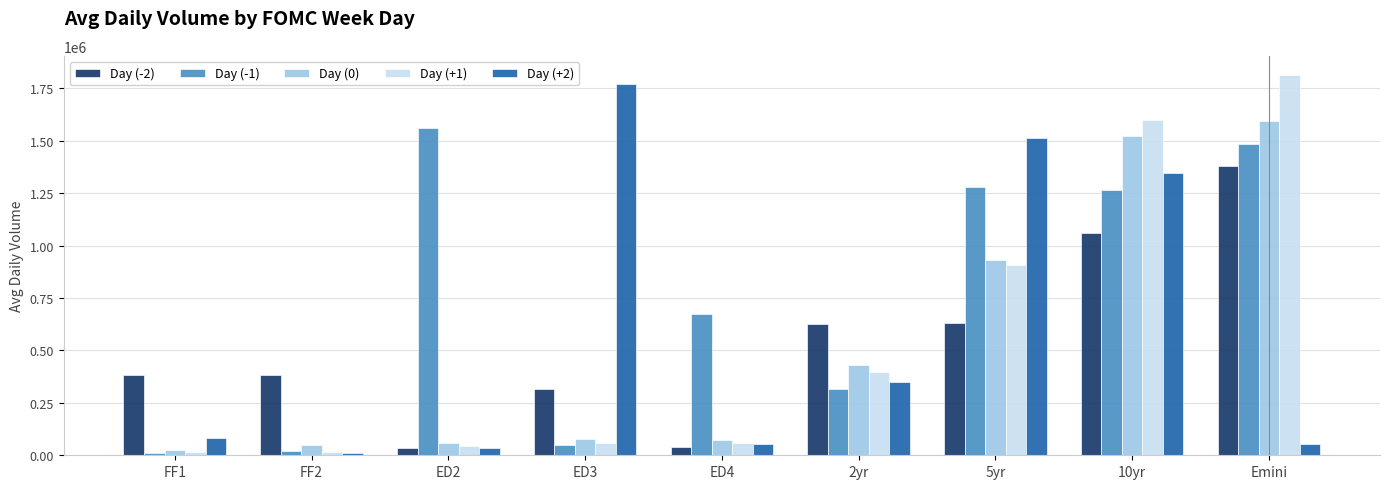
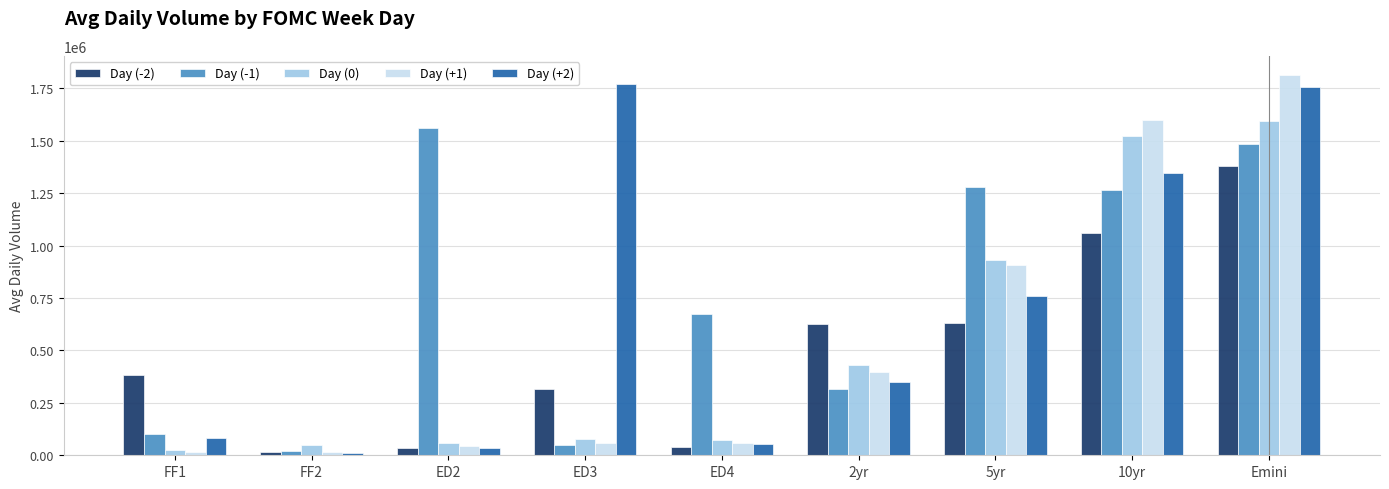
Day (-1), FF1: 10000 -> 100000
Day (-2), FF2: 380000 -> 20000
Day (+2), 5yr: 1510000 -> 760000
Day (+2), Emini: 60000 -> 1760000
